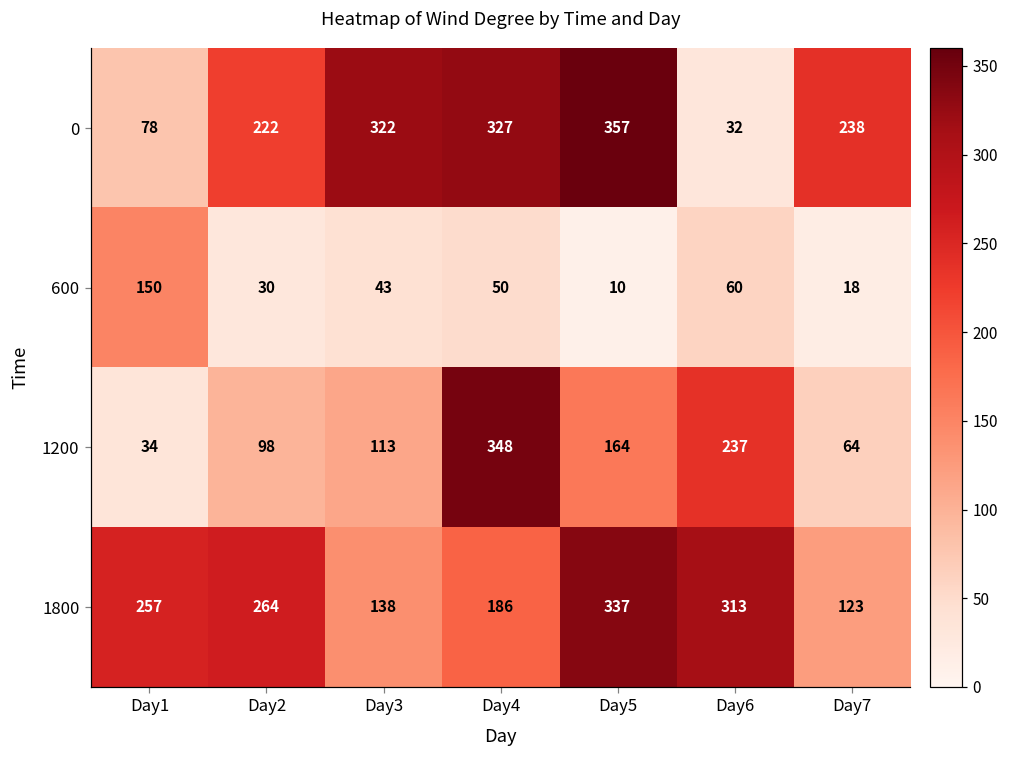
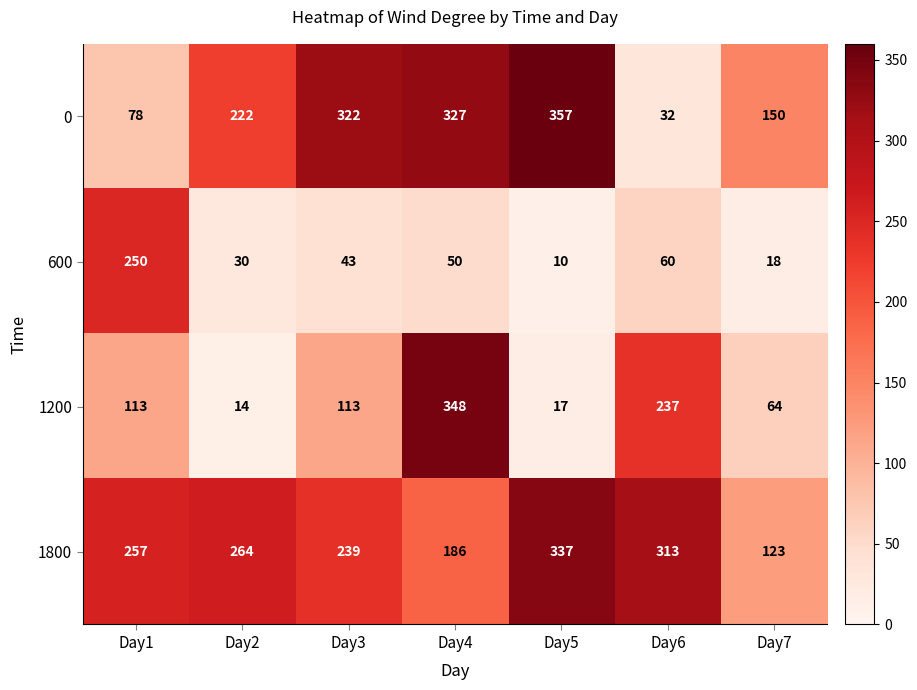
0, Day7: 238 -> 150
600, Day1: 150 -> 250
1200, Day1: 34 -> 113
1200, Day2: 98 -> 14
1200, Day5: 164 -> 17
1800, Day3: 138 -> 239
